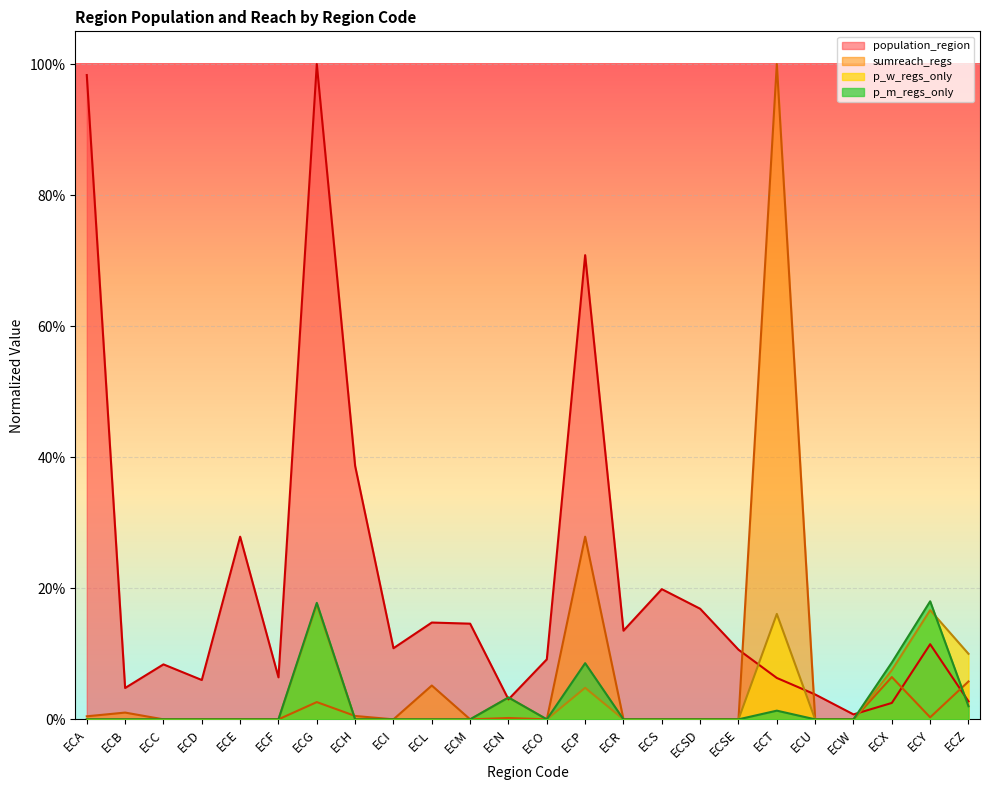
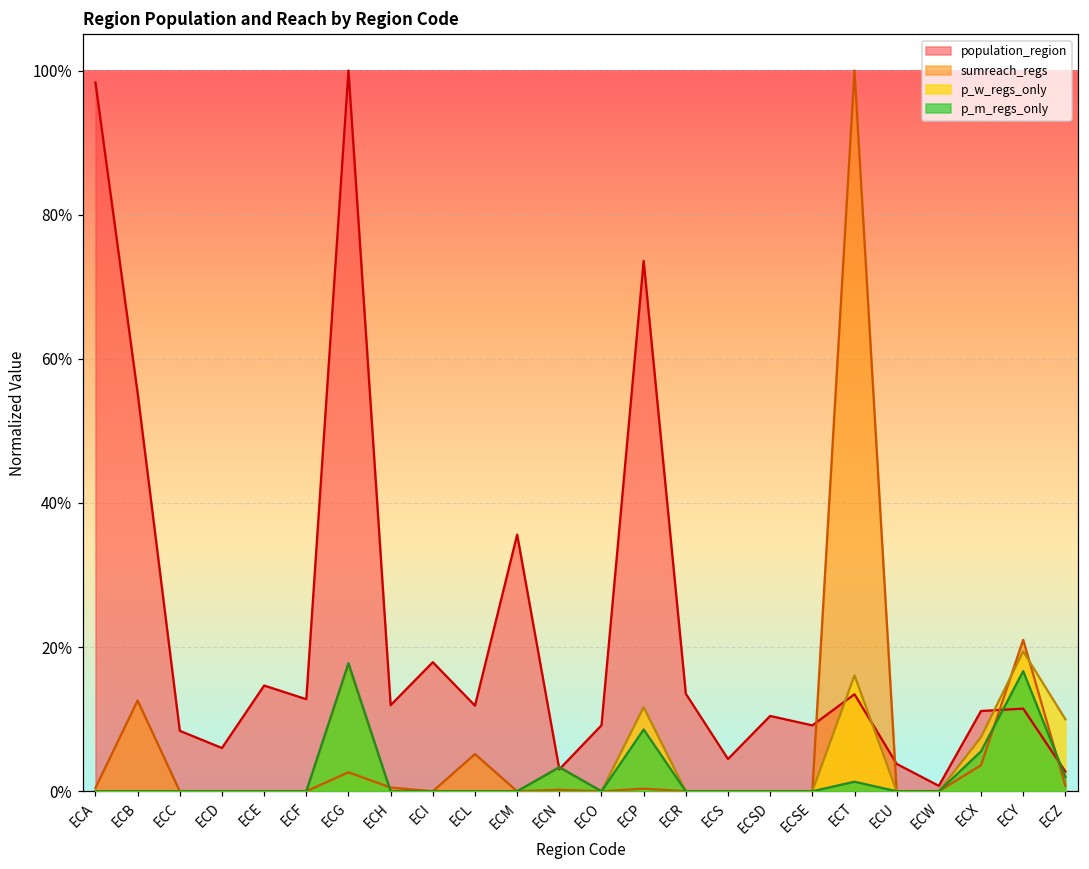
population_region, ECB: 5% -> 55%
sumreach_regs, ECB: 1% -> 13%
population_region, ECE: 28% -> 15%
population_region, ECF: 6% -> 13%
population_region, ECH: 39% -> 12%
population_region, ECI: 11% -> 18%
population_region, ECL: 15% -> 12%
population_region, ECM: 15% -> 36%
population_region, ECP: 71% -> 74%
sumreach_regs, ECP: 28% -> 0%
p_w_regs_only, ECP: 5% -> 12%
population_region, ECS: 20% -> 4%
population_region, ECSD: 17% -> 10%
population_region, ECSE: 11% -> 9%
population_region, ECT: 6% -> 13%
population_region, ECX: 3% -> 11%
sumreach_regs, ECX: 6% -> 4%
p_m_regs_only, ECX: 9% -> 6%
sumreach_regs, ECY: 0% -> 21%
p_w_regs_only, ECY: 17% -> 19%
p_m_regs_only, ECY: 18% -> 17%
sumreach_regs, ECZ: 6% -> 1%
